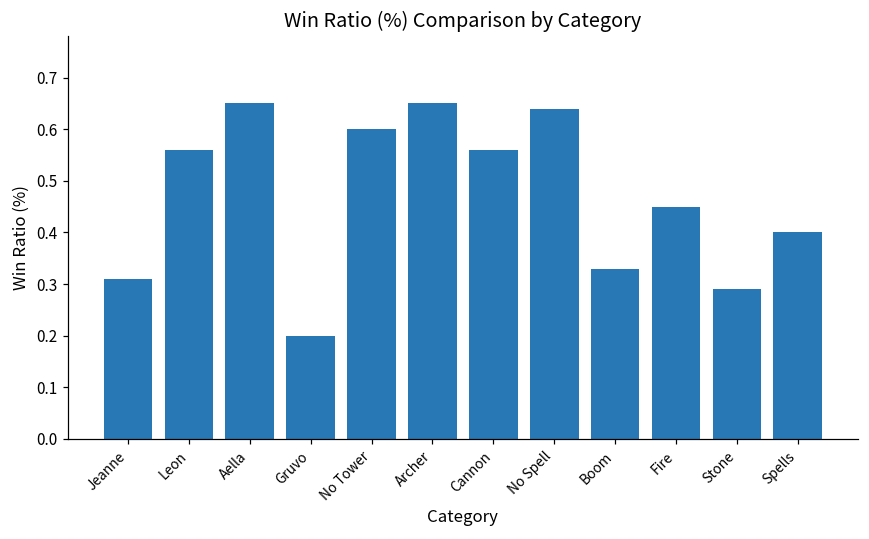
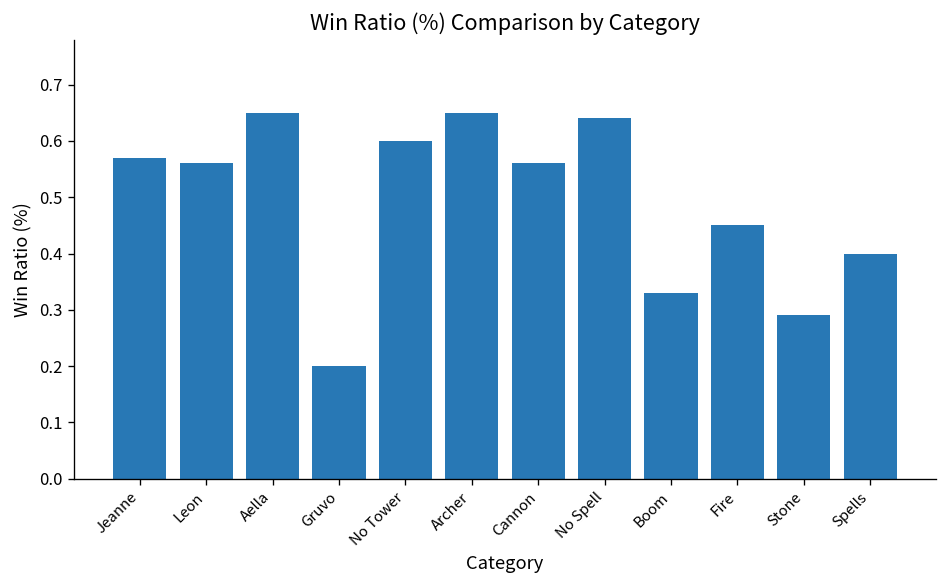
Jeanne: 0.31 -> 0.57
